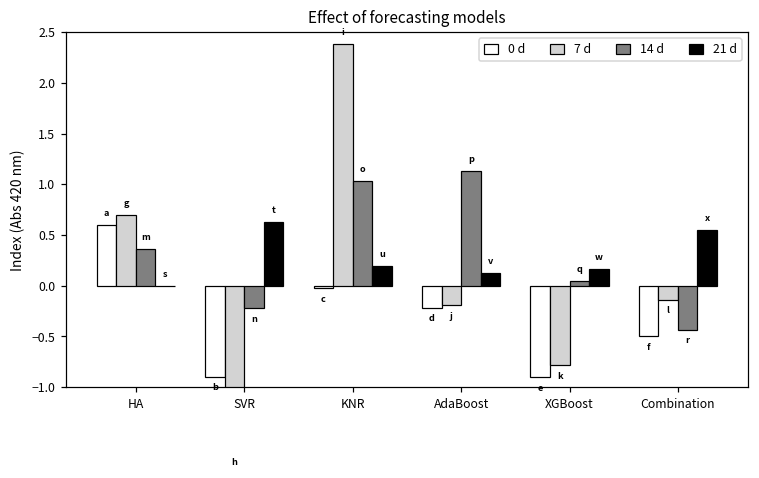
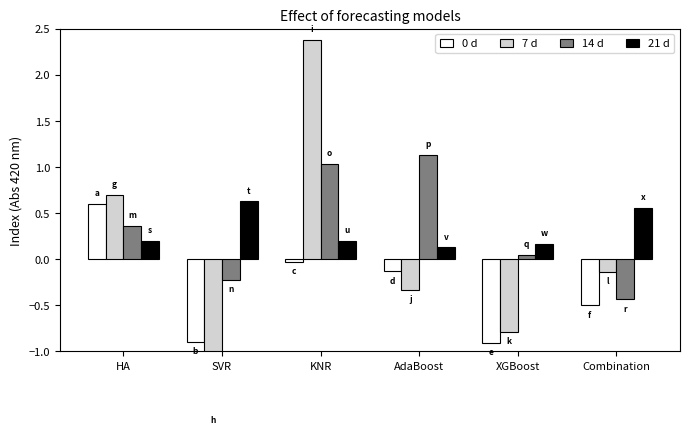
21 d, HA: 0.0 -> 0.2
0 d, AdaBoost: -0.2 -> -0.1
7 d, AdaBoost: -0.2 -> -0.3
